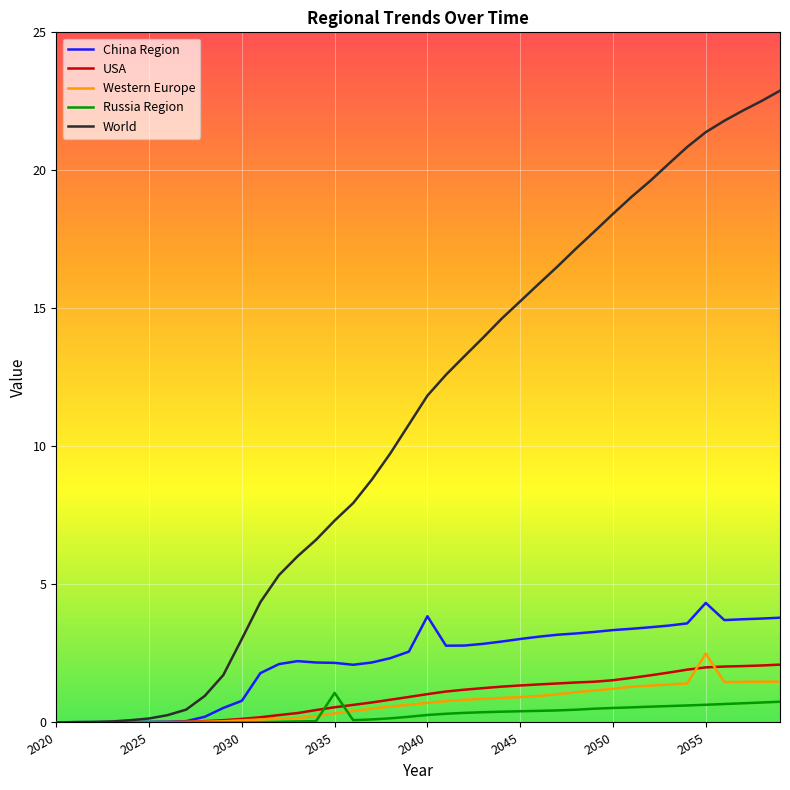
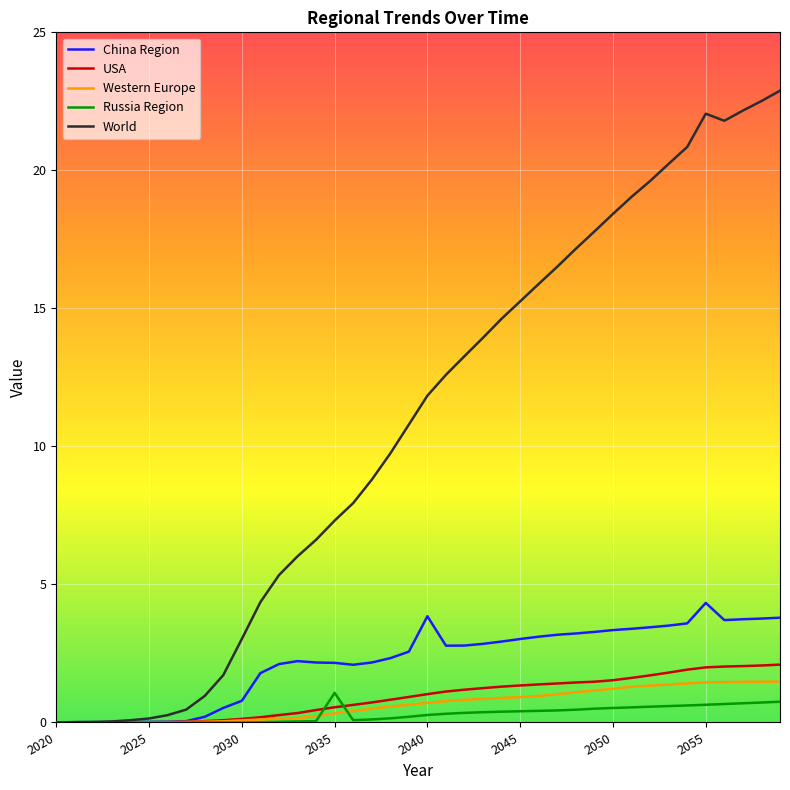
Western Europe, 2055: 2.5 -> 1.4
World, 2055: 21.4 -> 22.1
